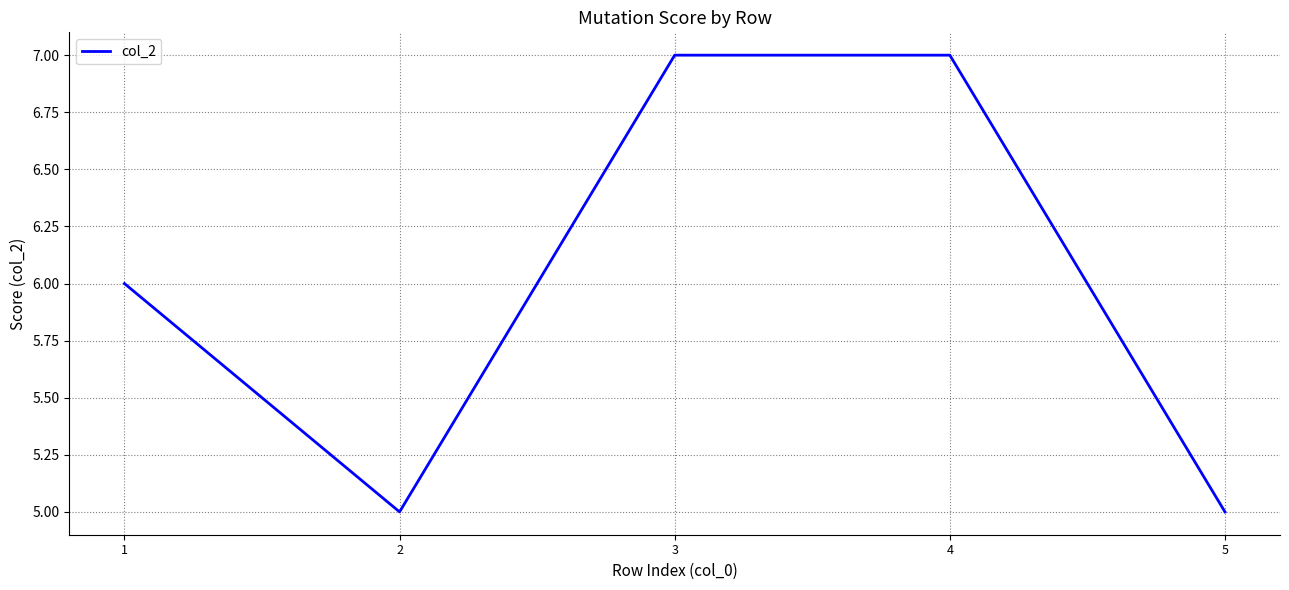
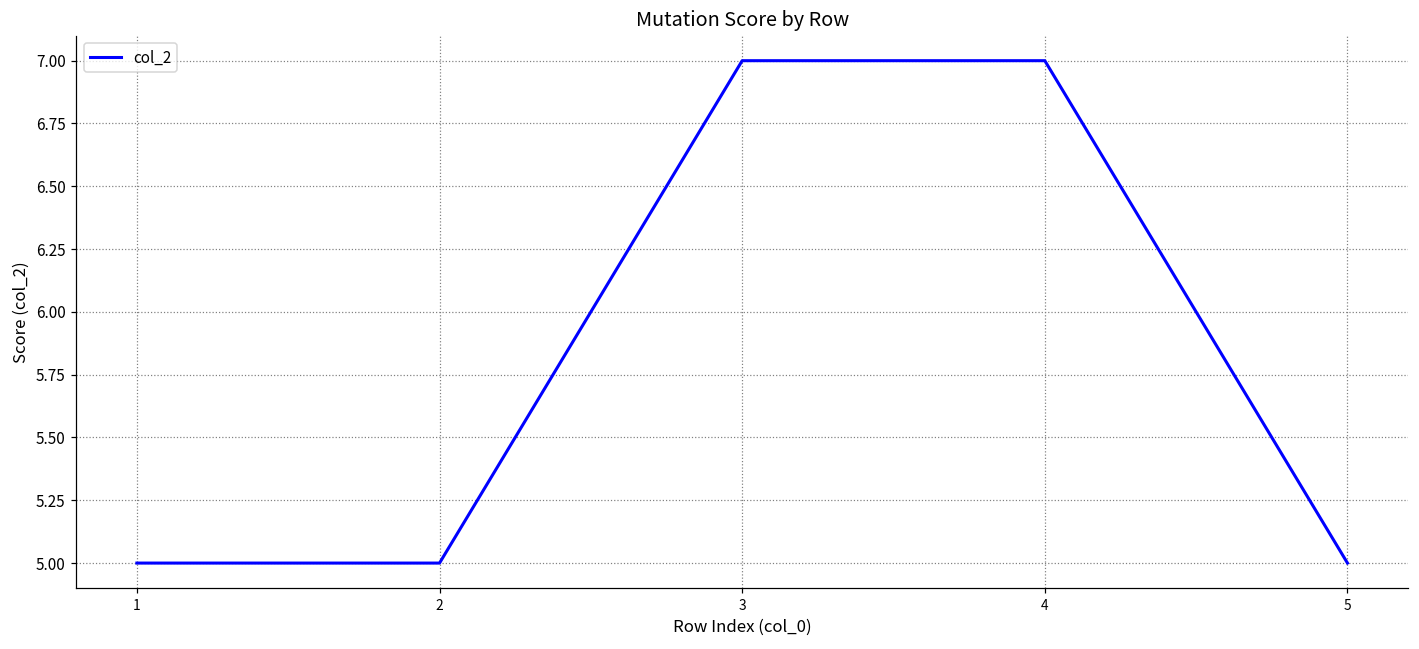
1: 6 -> 5
